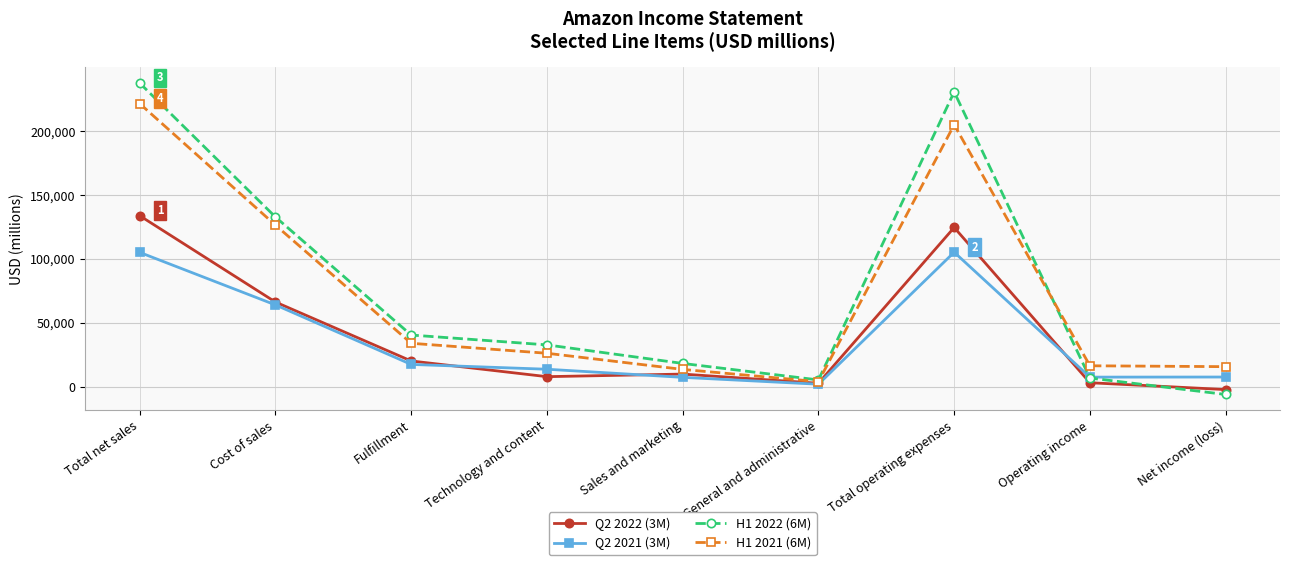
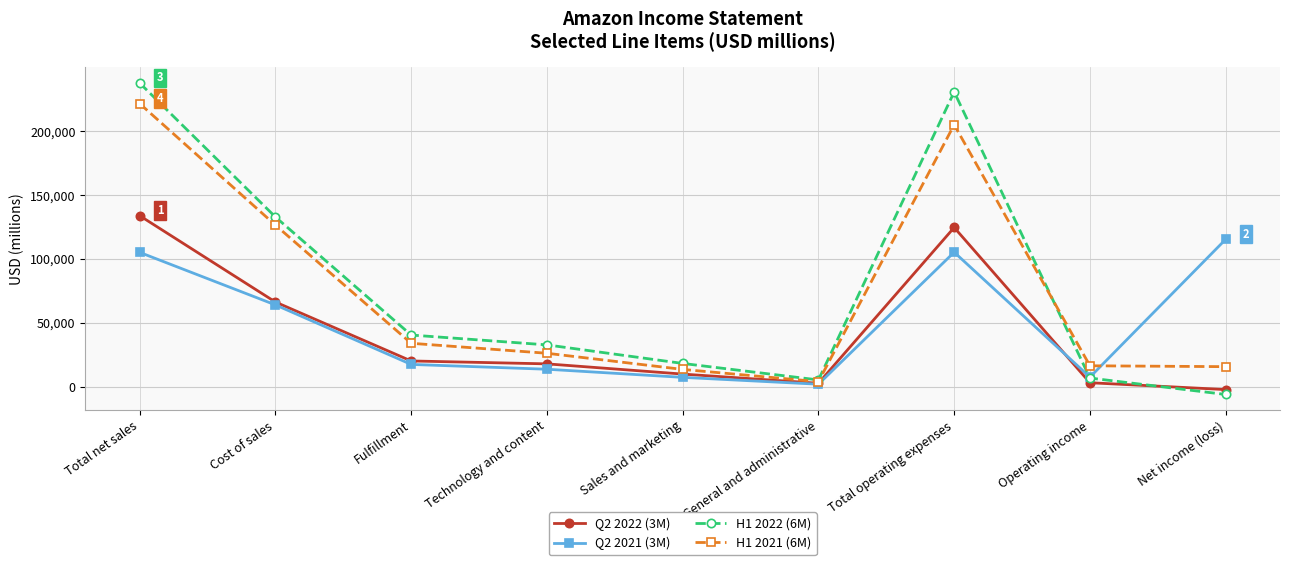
Q2 2022 (3M), Technology and content: 8,000 -> 18,000
Q2 2021 (3M), Net income (loss): 8,000 -> 115,000
